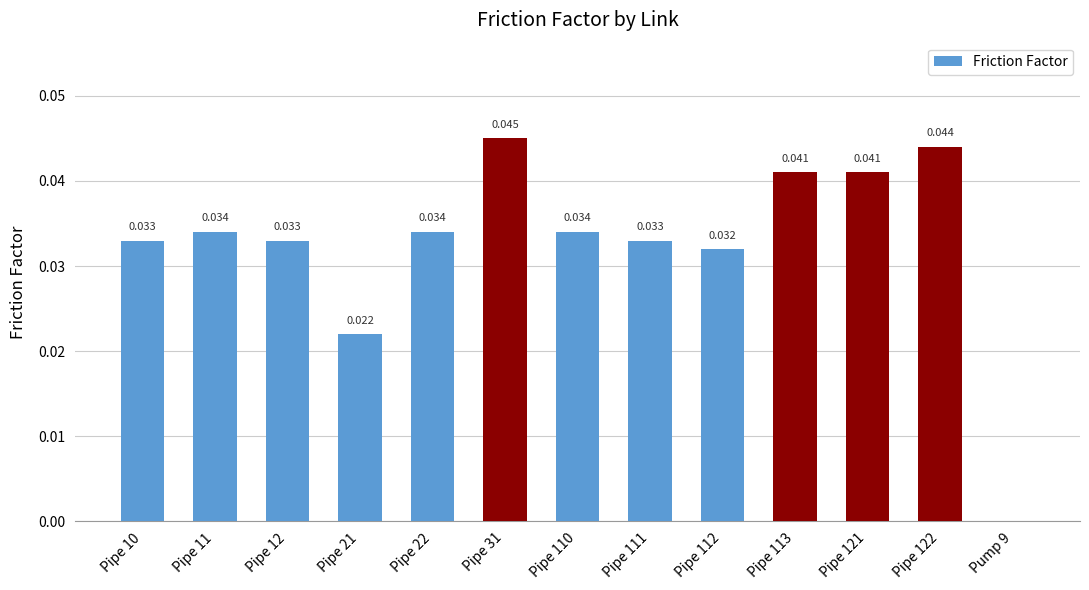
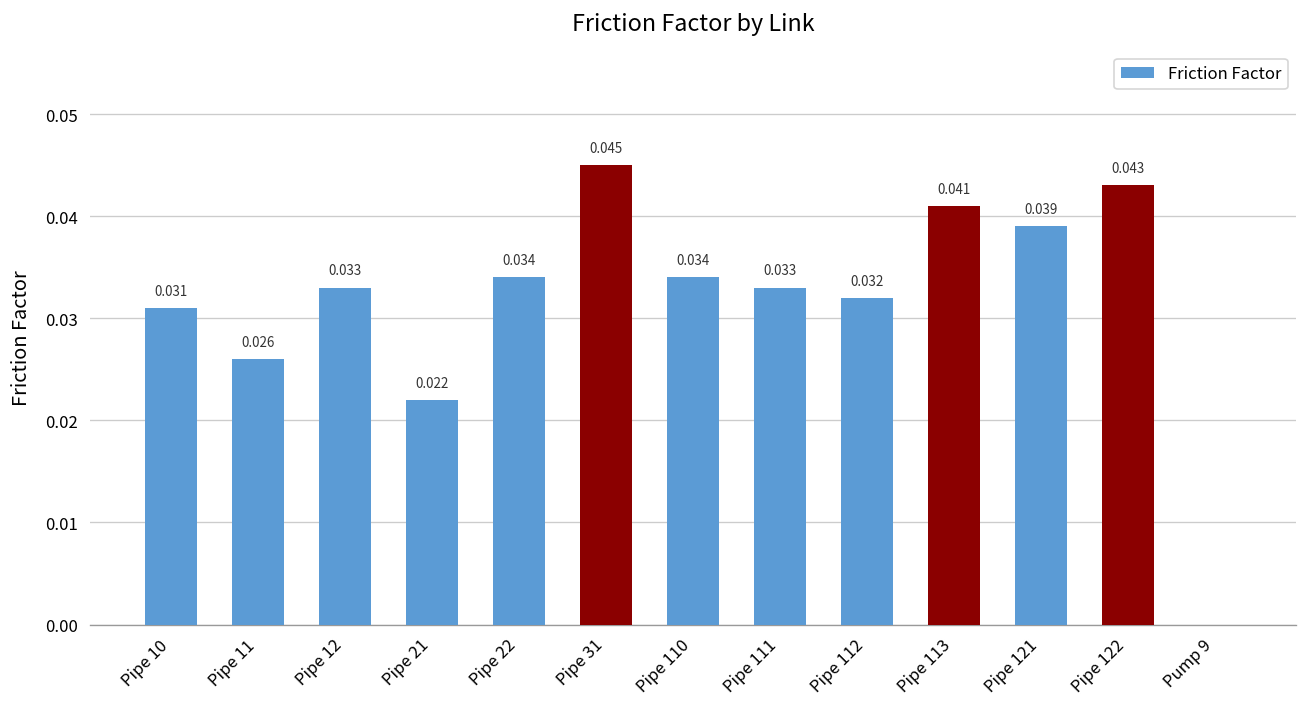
Pipe 10: 0.033 -> 0.031
Pipe 11: 0.034 -> 0.026
Pipe 121: 0.041 -> 0.039
Pipe 122: 0.044 -> 0.043
